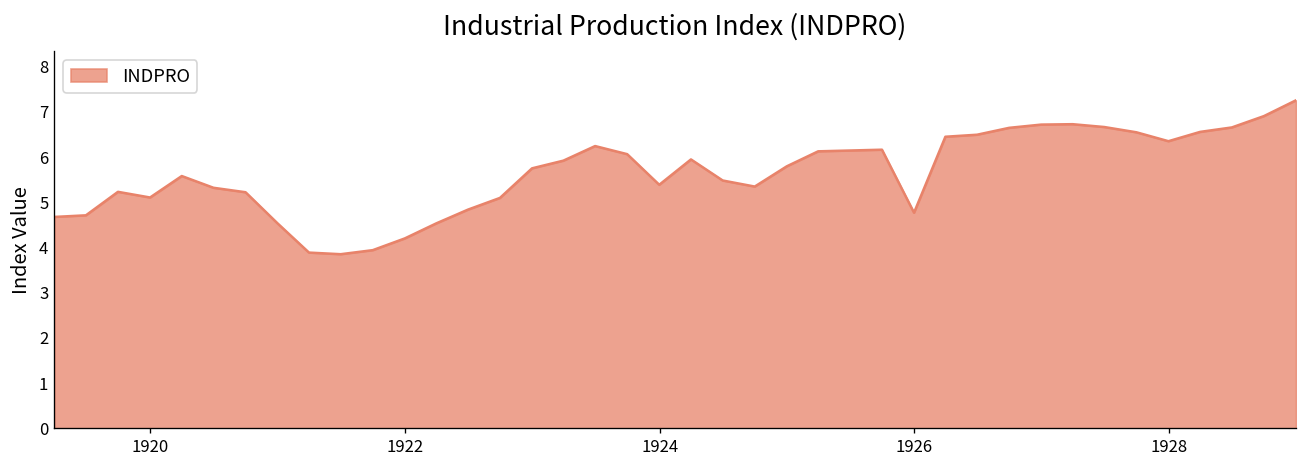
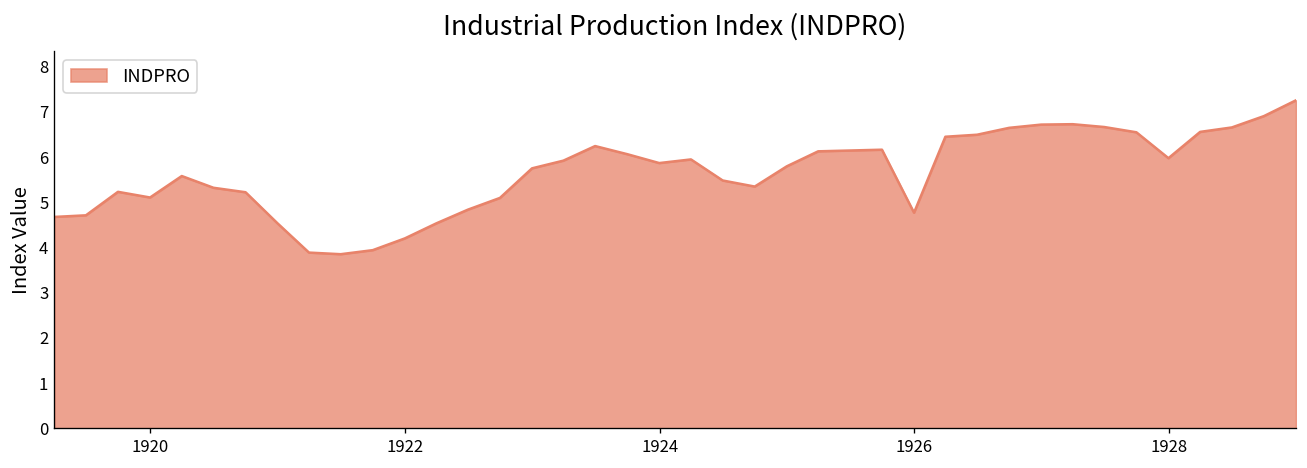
1924: 5.4 -> 5.9
1928: 6.4 -> 6.0
